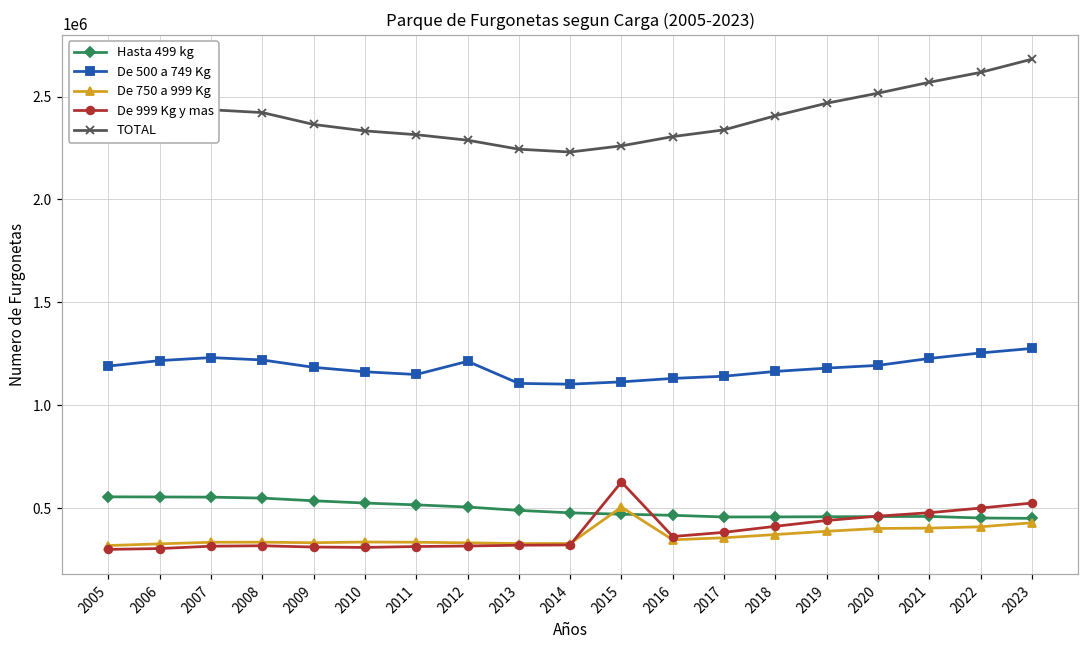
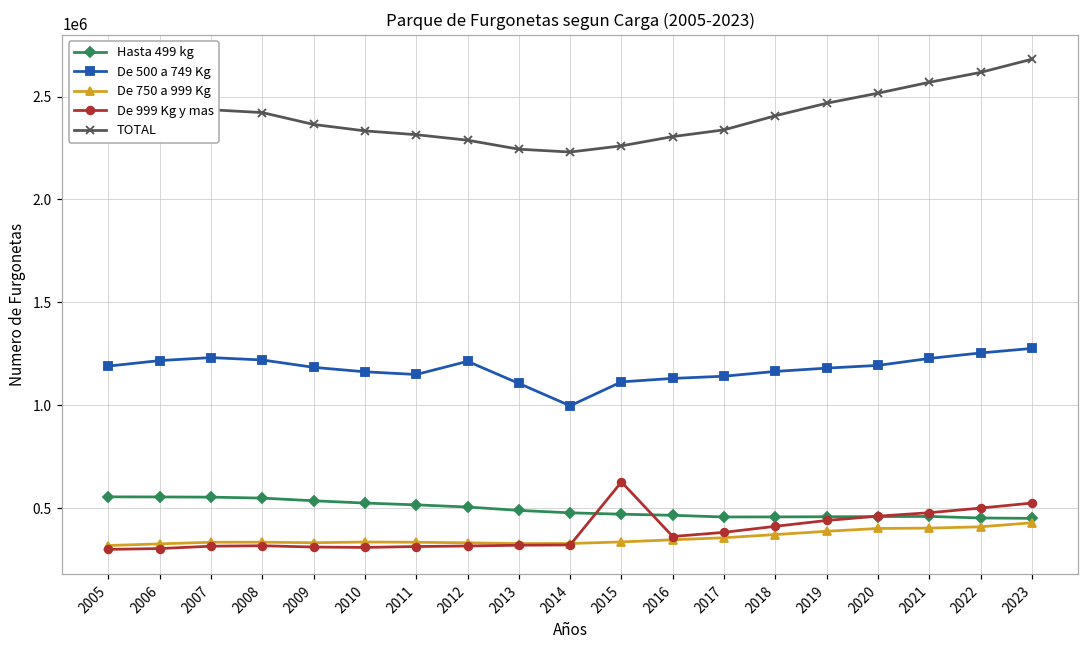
De 500 a 749 Kg, 2014: 1100000 -> 1000000
De 750 a 999 Kg, 2015: 510000 -> 340000
